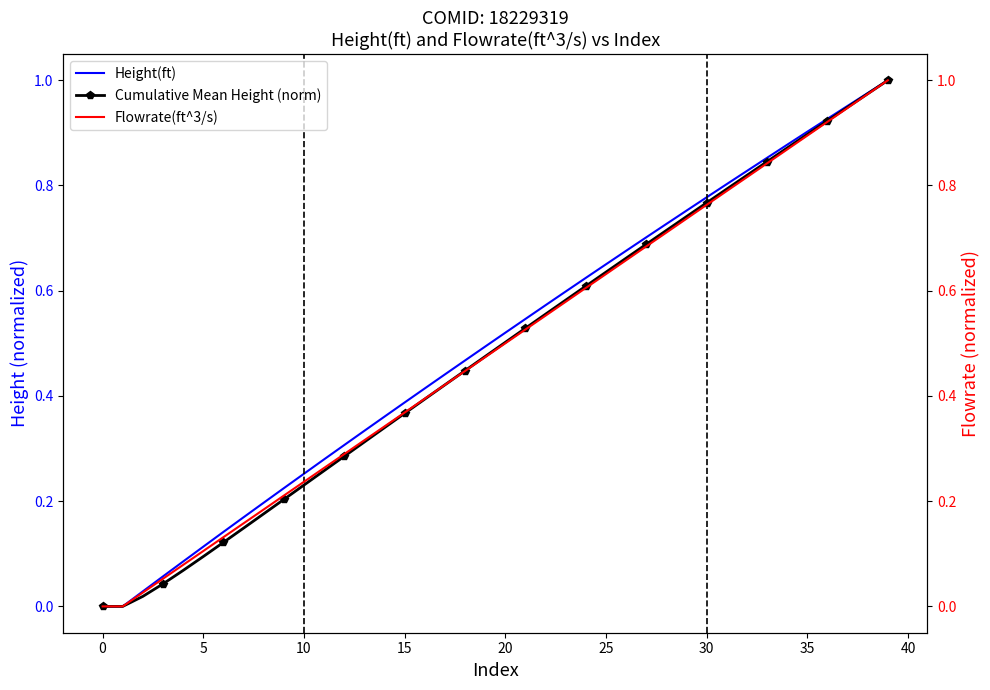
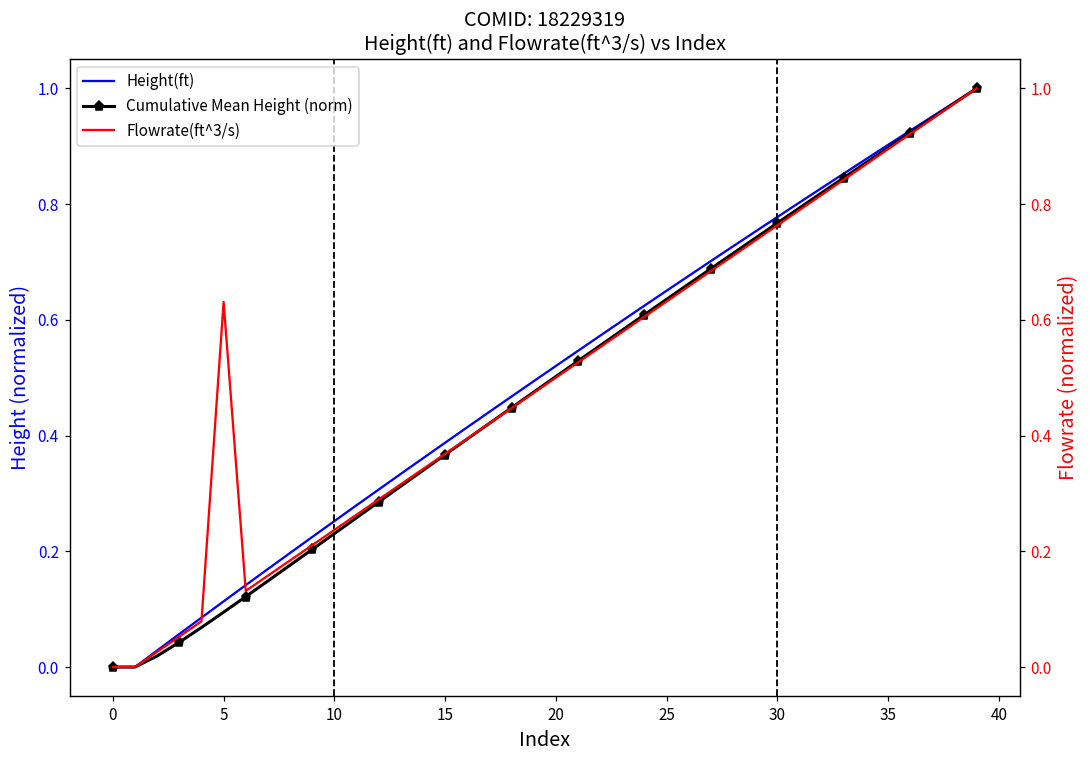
Flowrate(ft^3/s), 5: 0.11 -> 0.63
